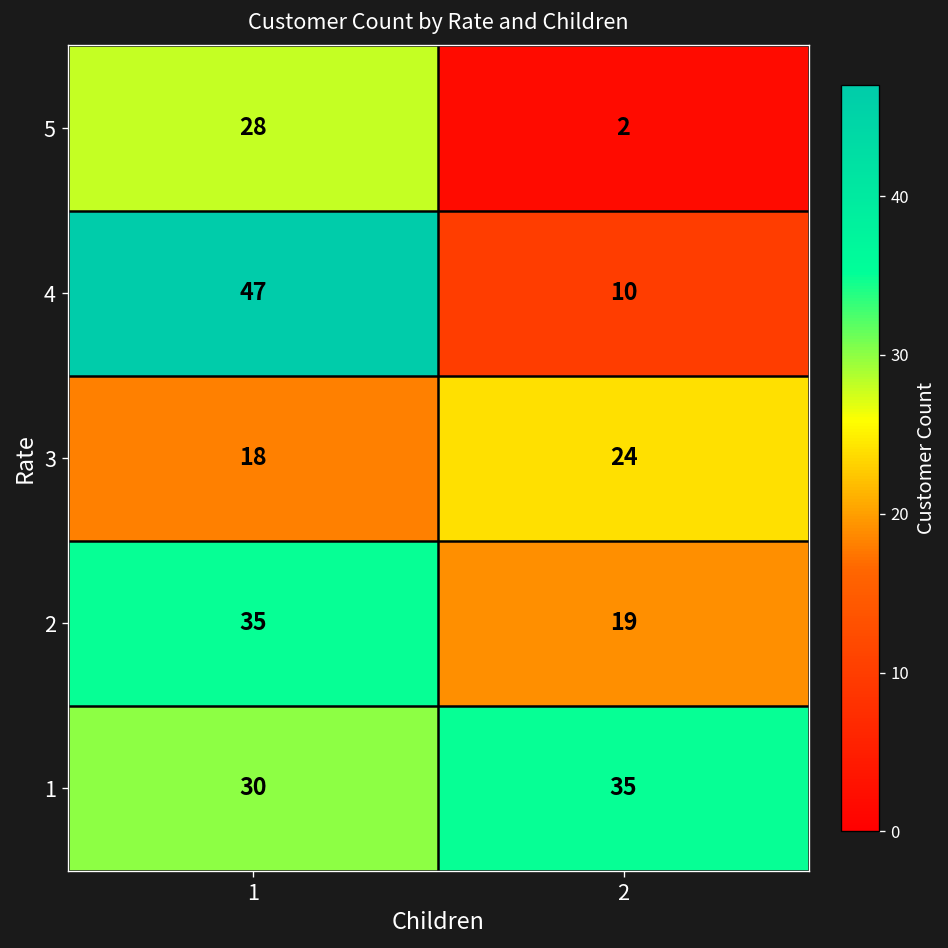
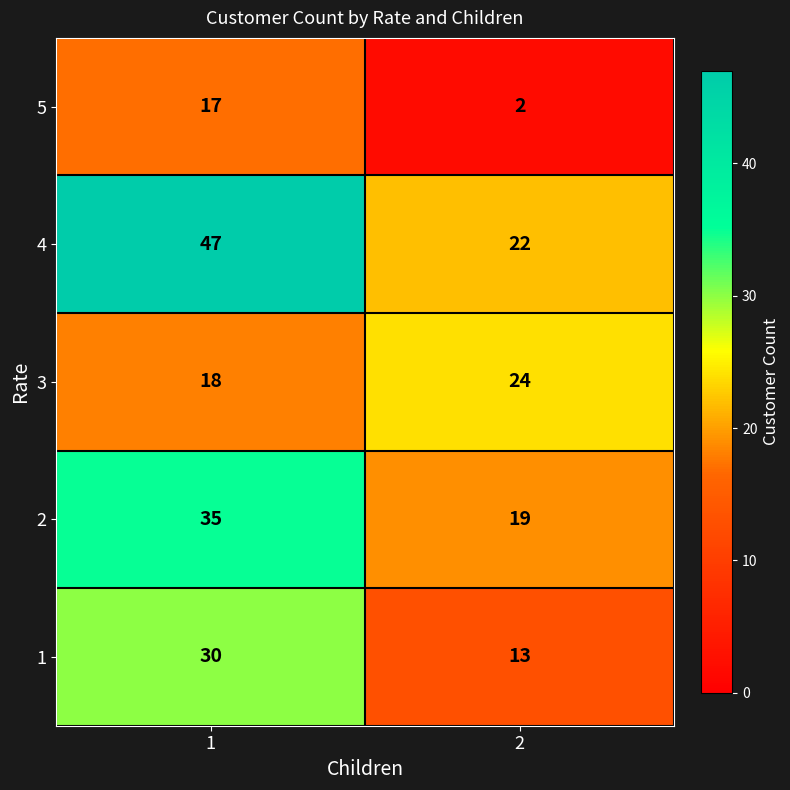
5, 1: 28 -> 17
4, 2: 10 -> 22
1, 2: 35 -> 13
